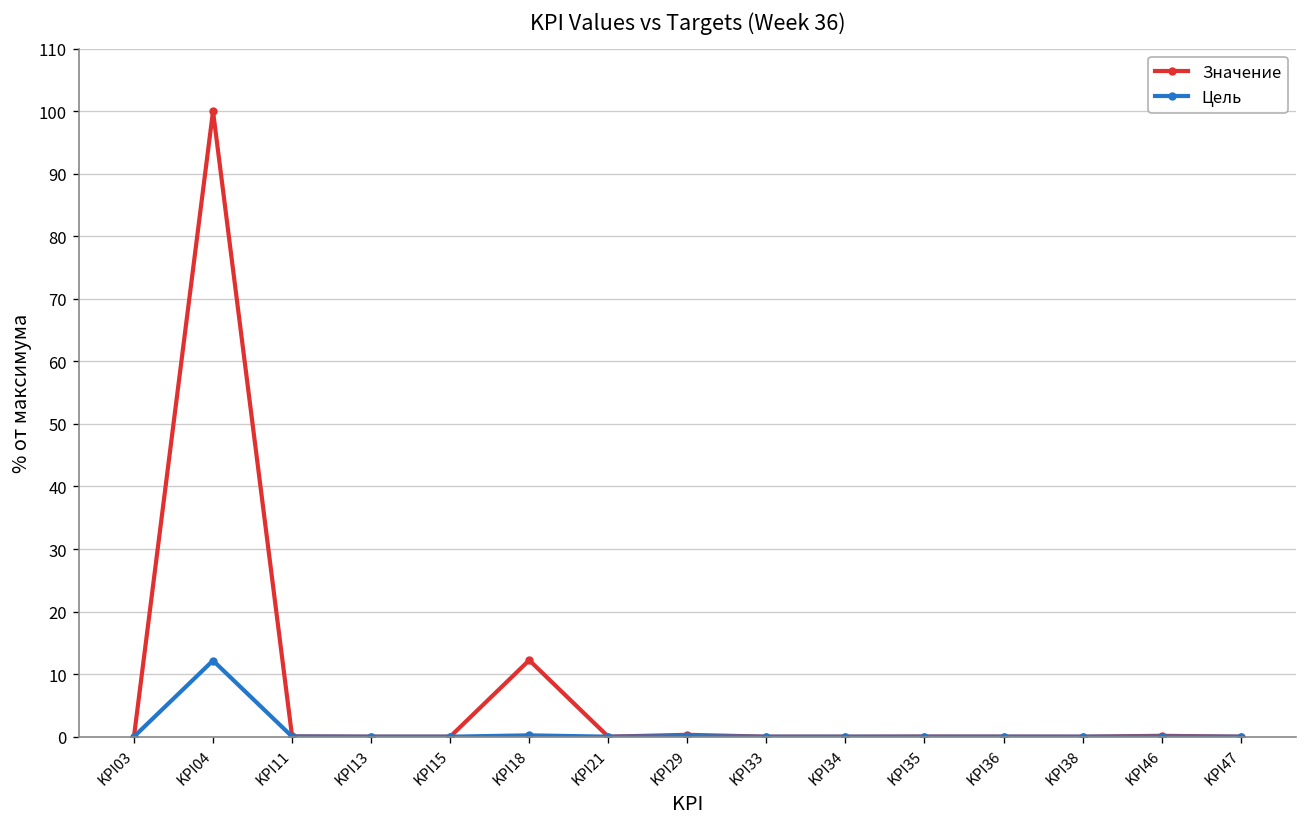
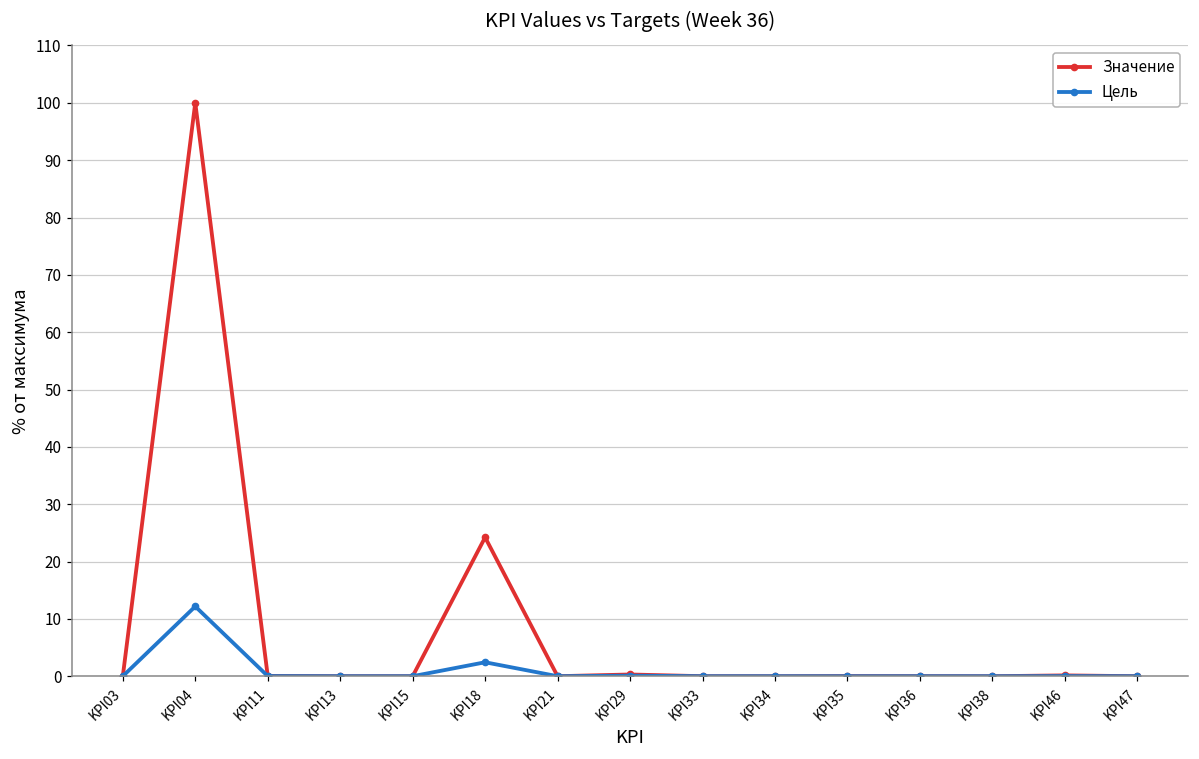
Значение, KPI18: 12 -> 24
Цель, KPI18: 0 -> 2
